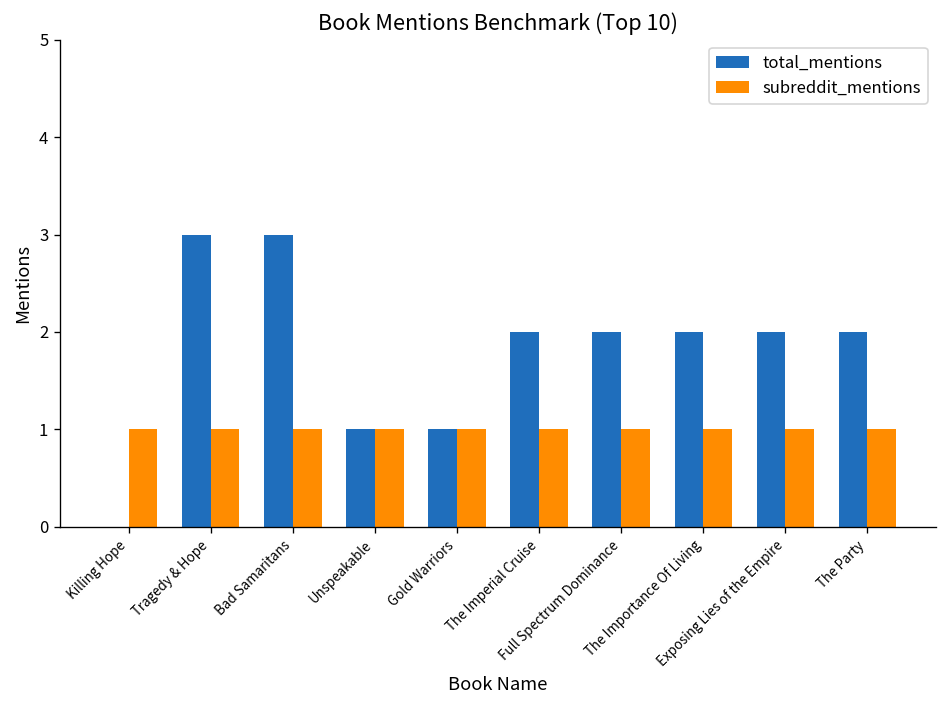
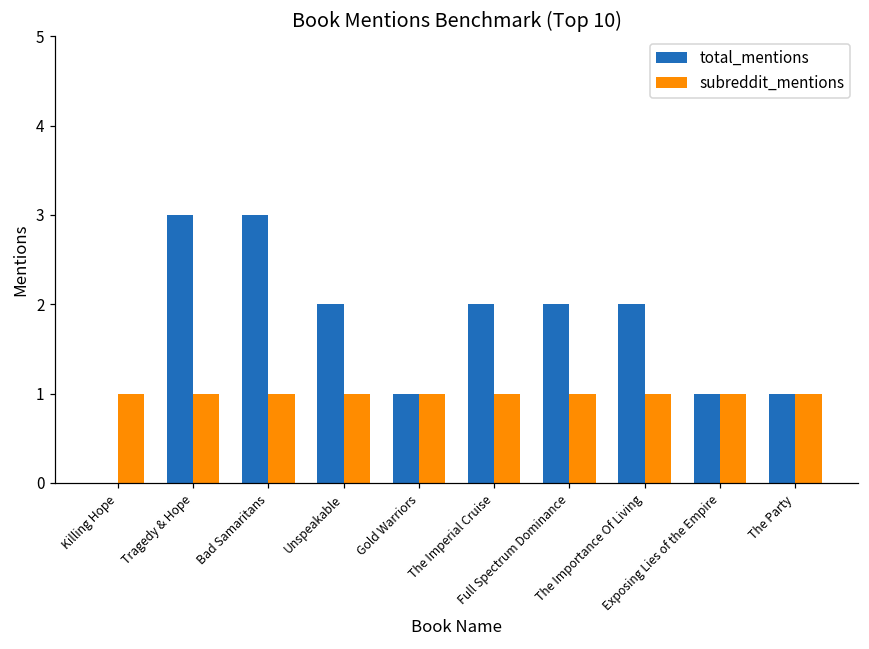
total_mentions, Unspeakable: 1 -> 2
total_mentions, Exposing Lies of the Empire: 2 -> 1
total_mentions, The Party: 2 -> 1
